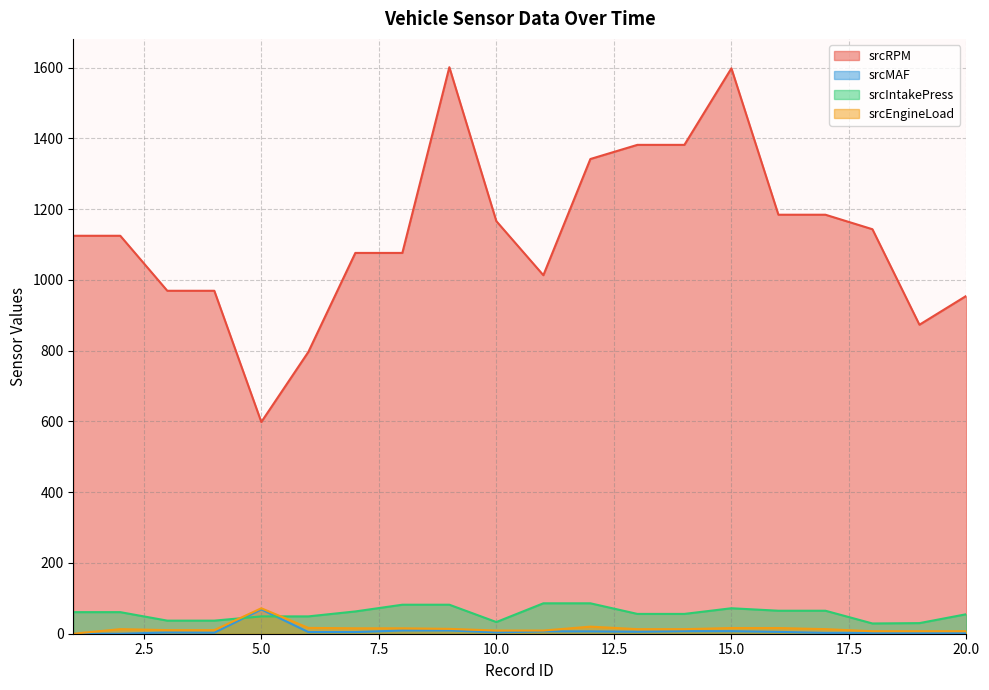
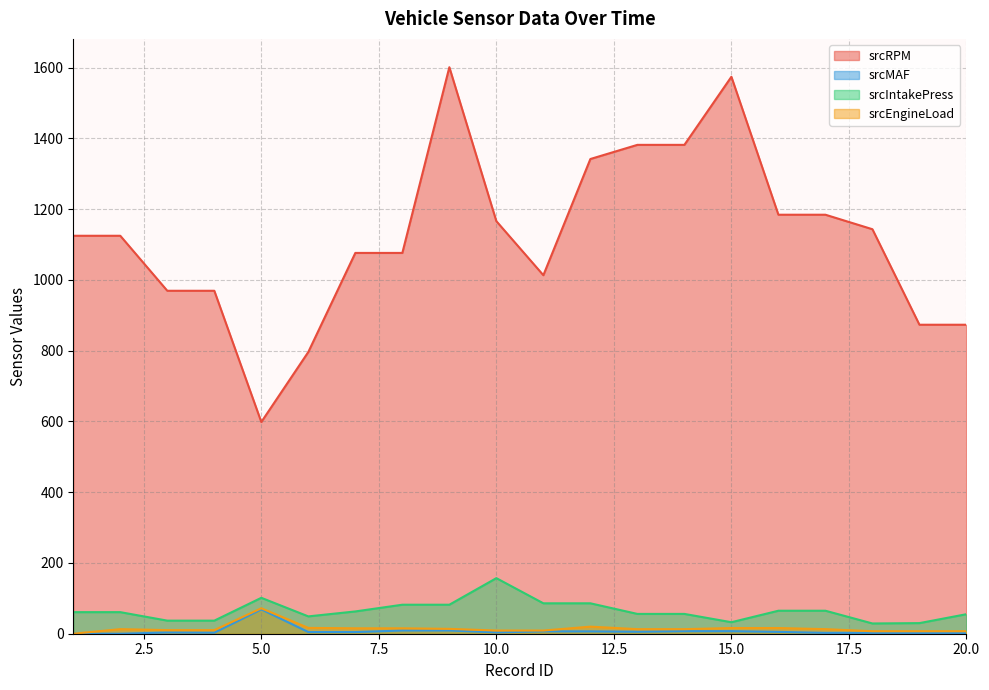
srcIntakePress, 5.0: 50 -> 100
srcIntakePress, 10.0: 30 -> 160
srcRPM, 15.0: 1600 -> 1570
srcIntakePress, 15.0: 70 -> 30
srcRPM, 20.0: 960 -> 870
